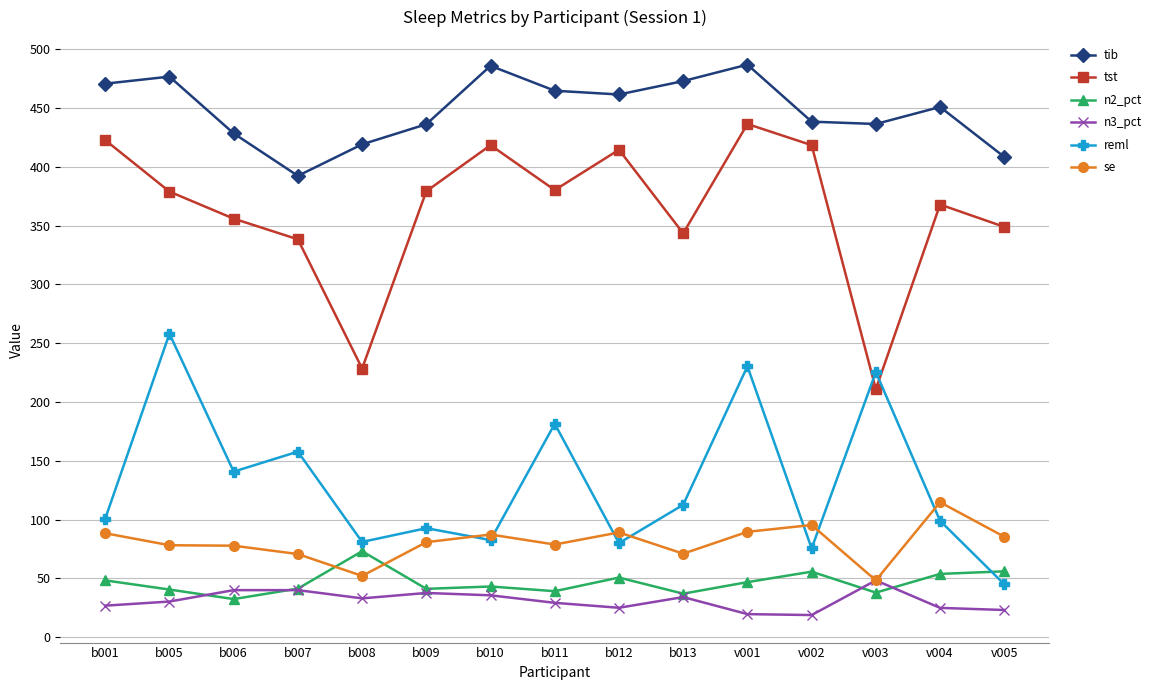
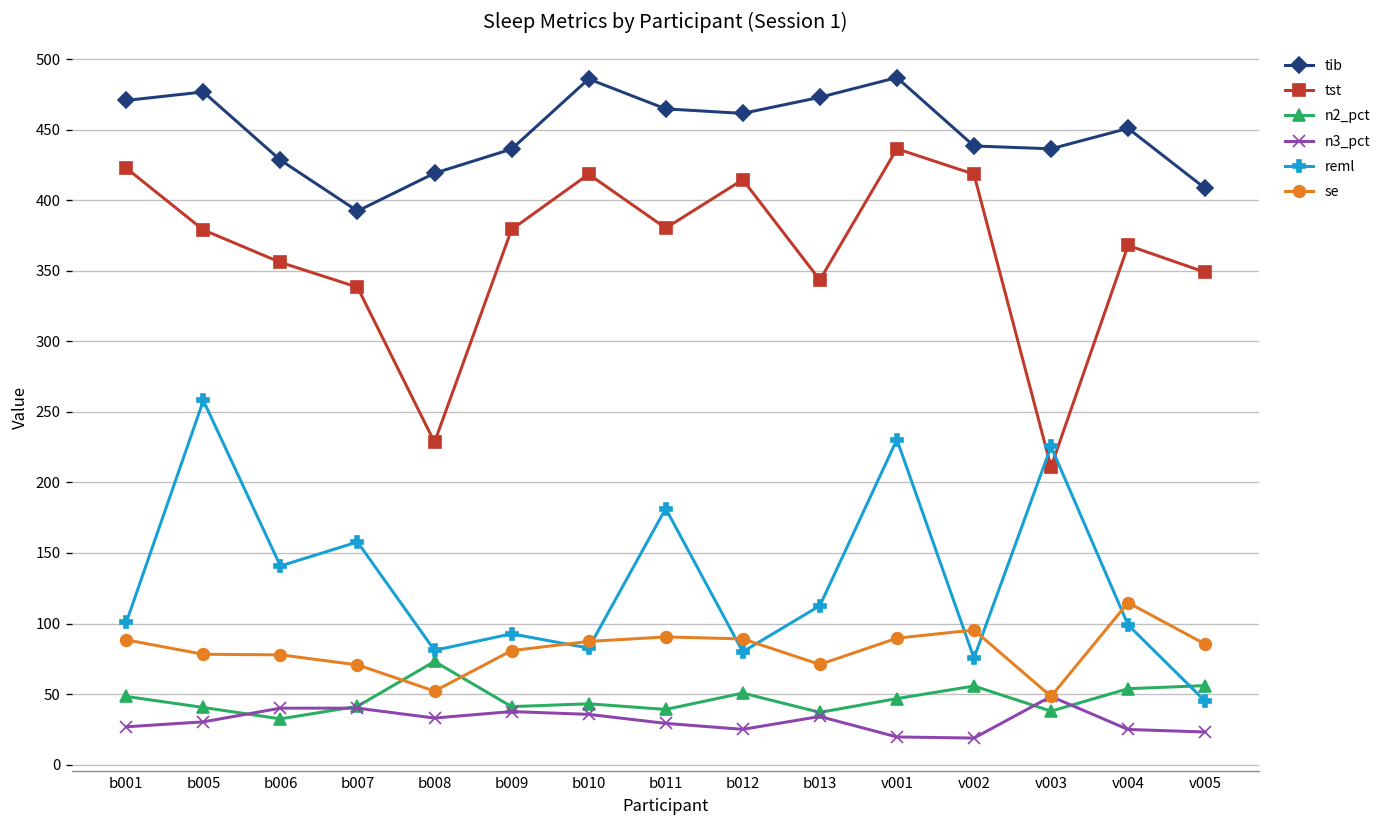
se, b011: 79 -> 91
